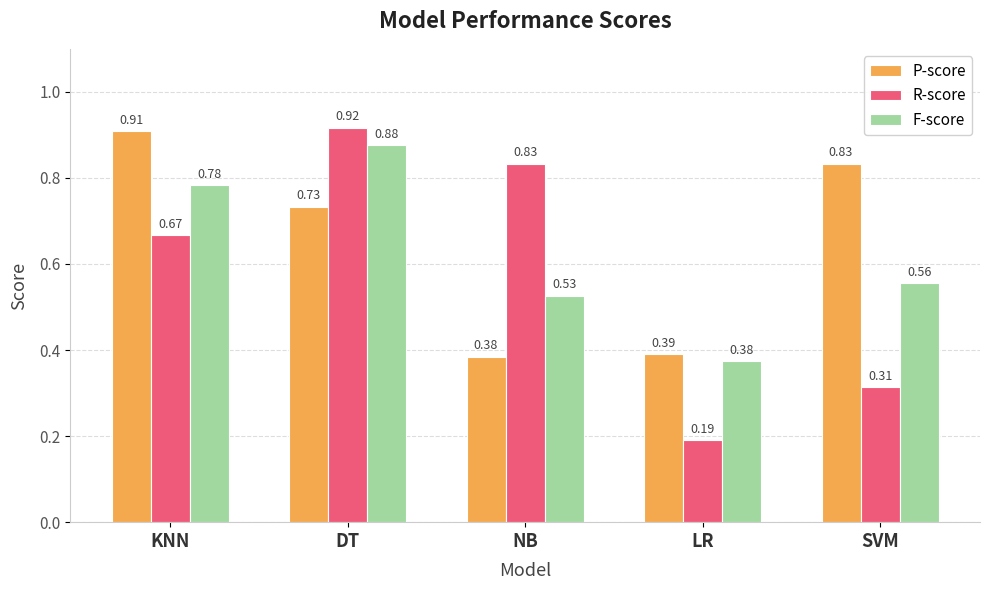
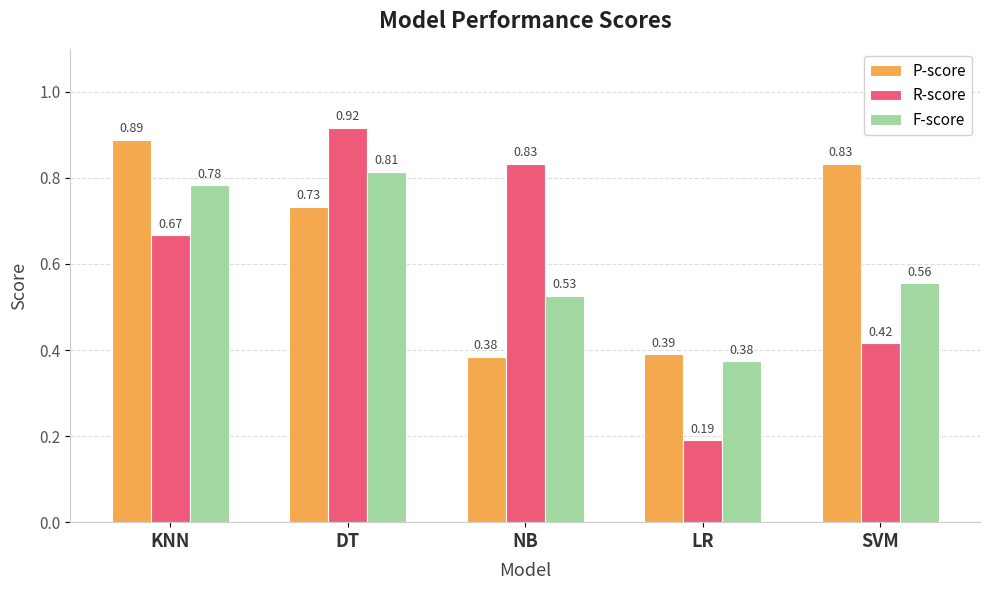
P-score, KNN: 0.91 -> 0.89
F-score, DT: 0.88 -> 0.81
R-score, SVM: 0.31 -> 0.42
